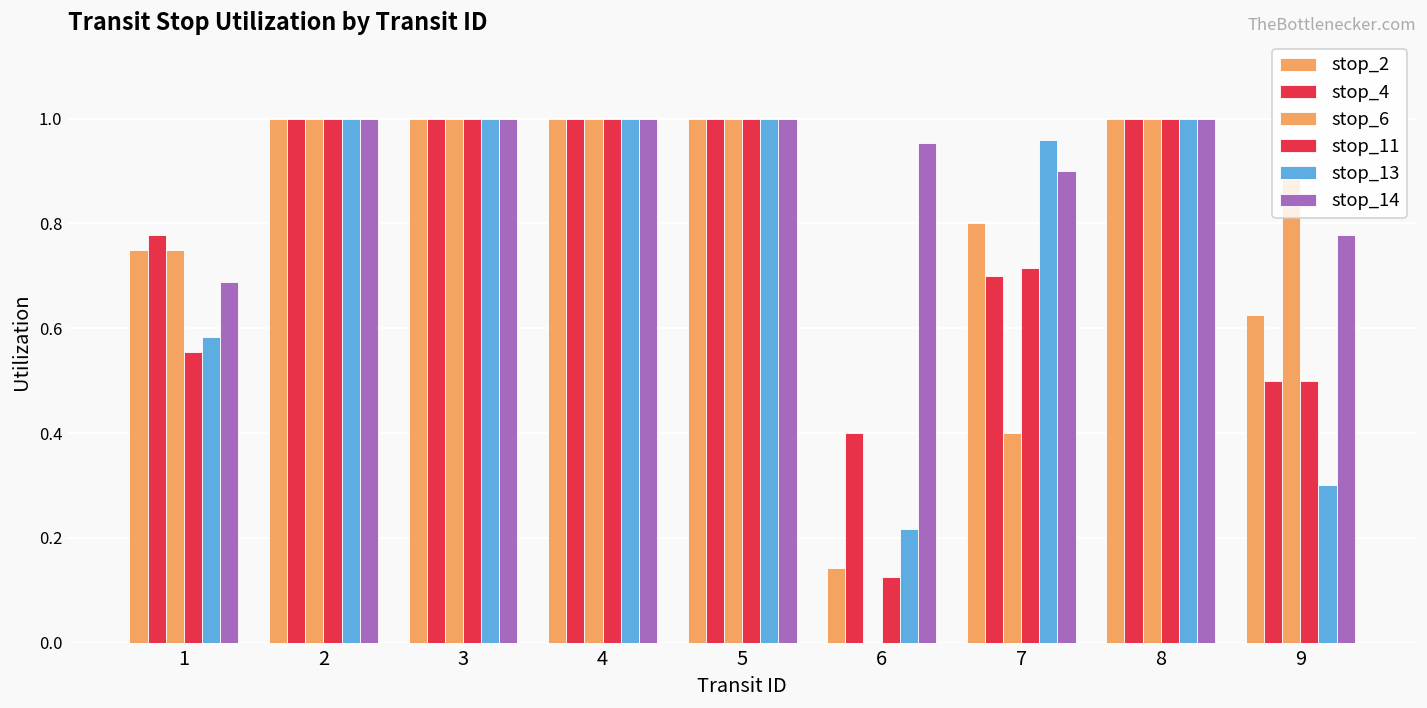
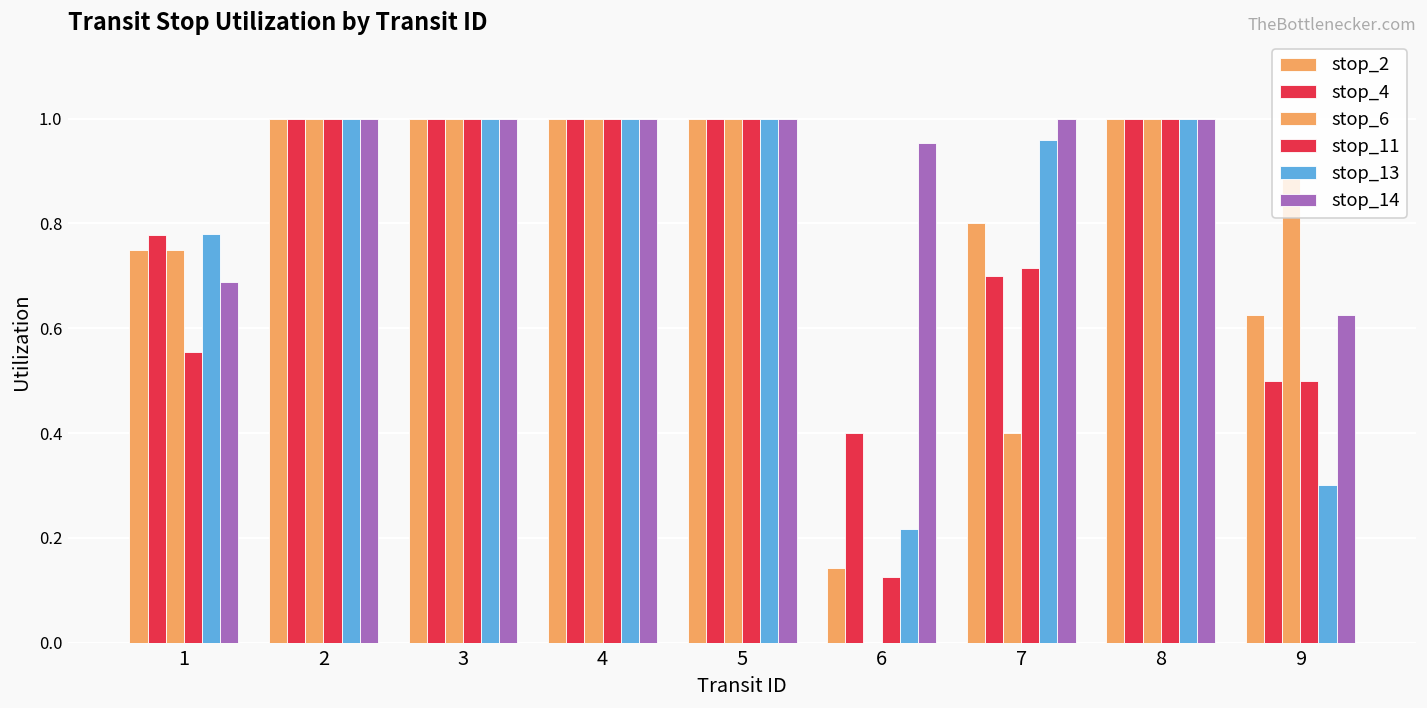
stop_13, 1: 0.58 -> 0.78
stop_14, 7: 0.9 -> 1.0
stop_14, 9: 0.78 -> 0.63
